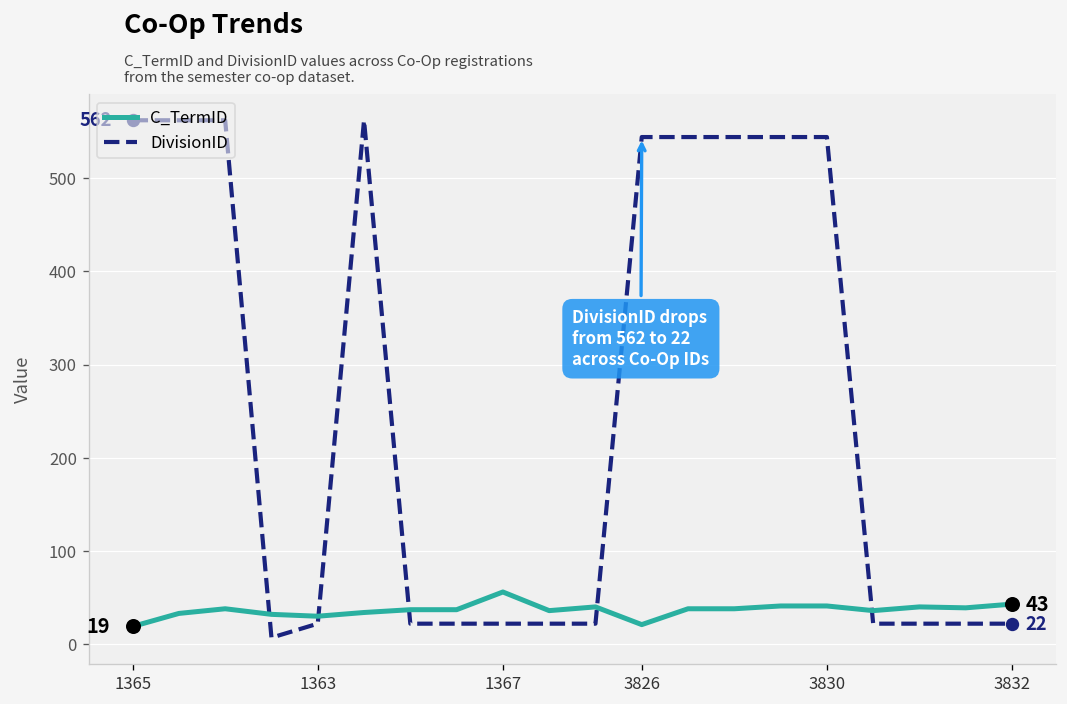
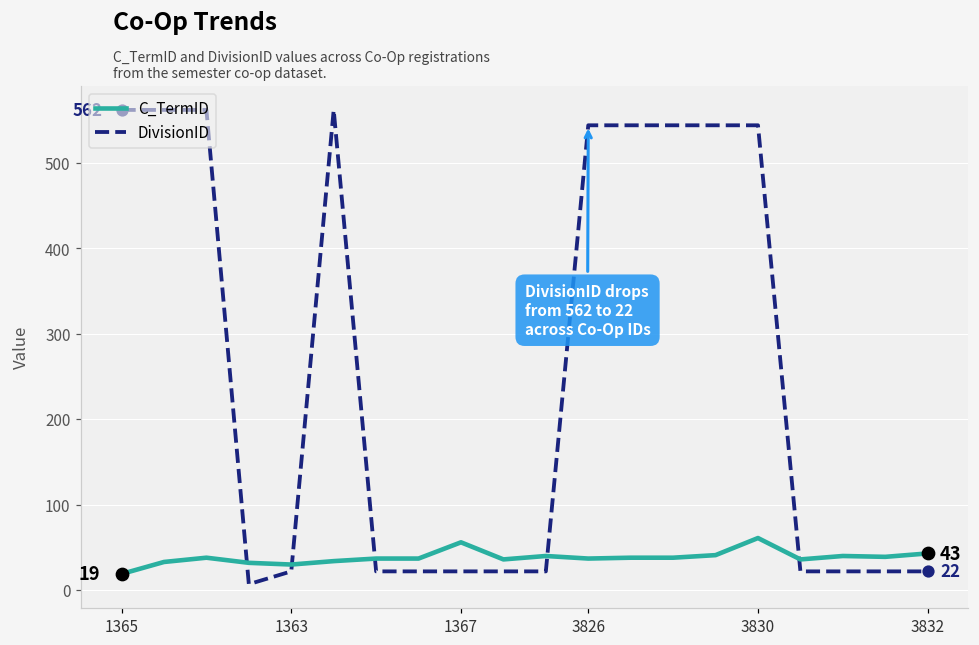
C_TermID, 3826: 20 -> 40
C_TermID, 3830: 40 -> 60
